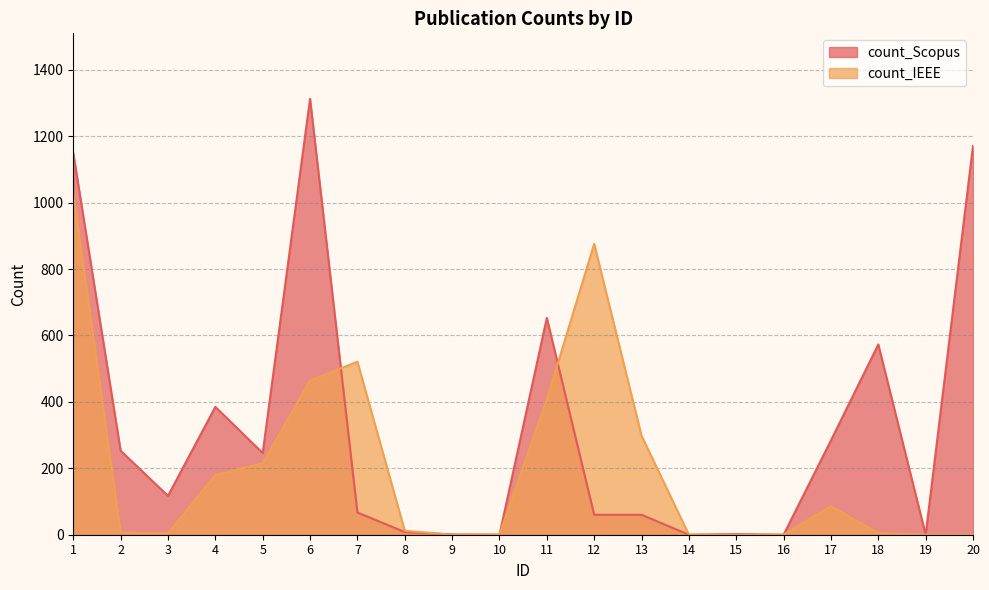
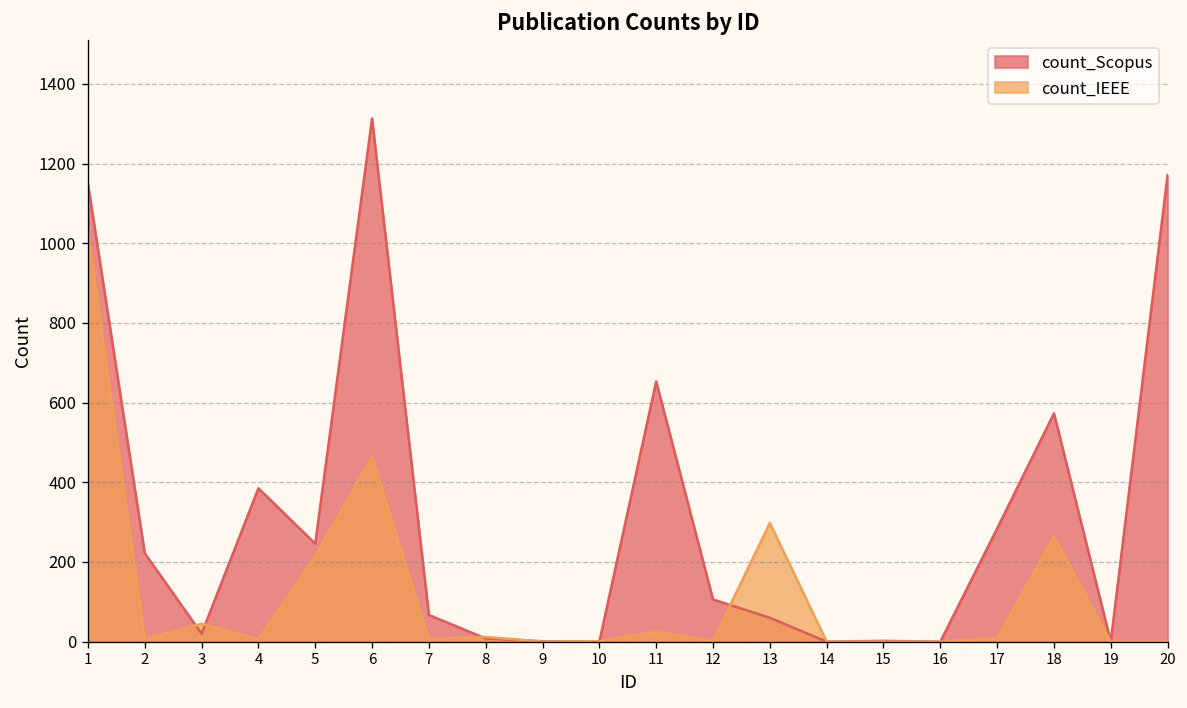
count_Scopus, 2: 250 -> 220
count_Scopus, 3: 120 -> 20
count_IEEE, 3: 0 -> 50
count_IEEE, 4: 180 -> 10
count_IEEE, 7: 520 -> 10
count_IEEE, 11: 410 -> 30
count_Scopus, 12: 60 -> 110
count_IEEE, 12: 880 -> 0
count_IEEE, 17: 90 -> 10
count_IEEE, 18: 10 -> 260
